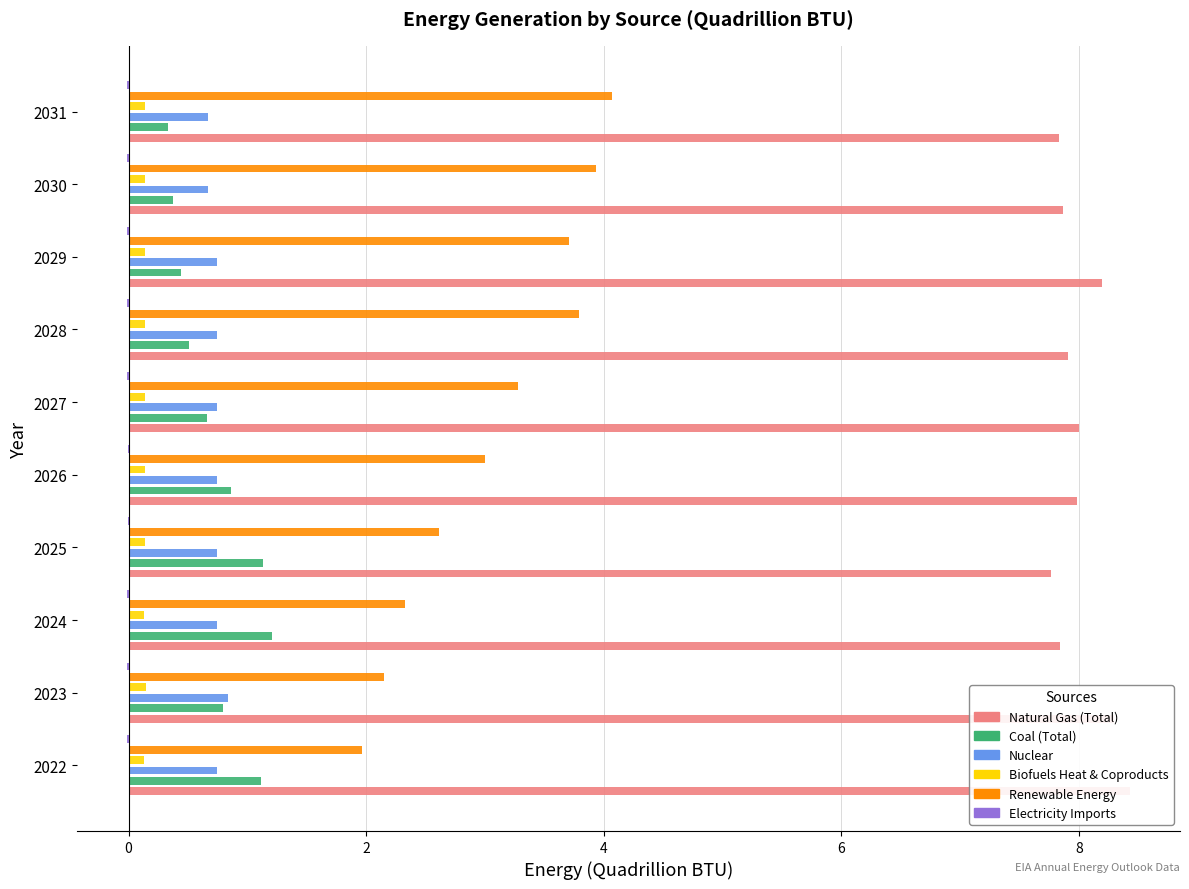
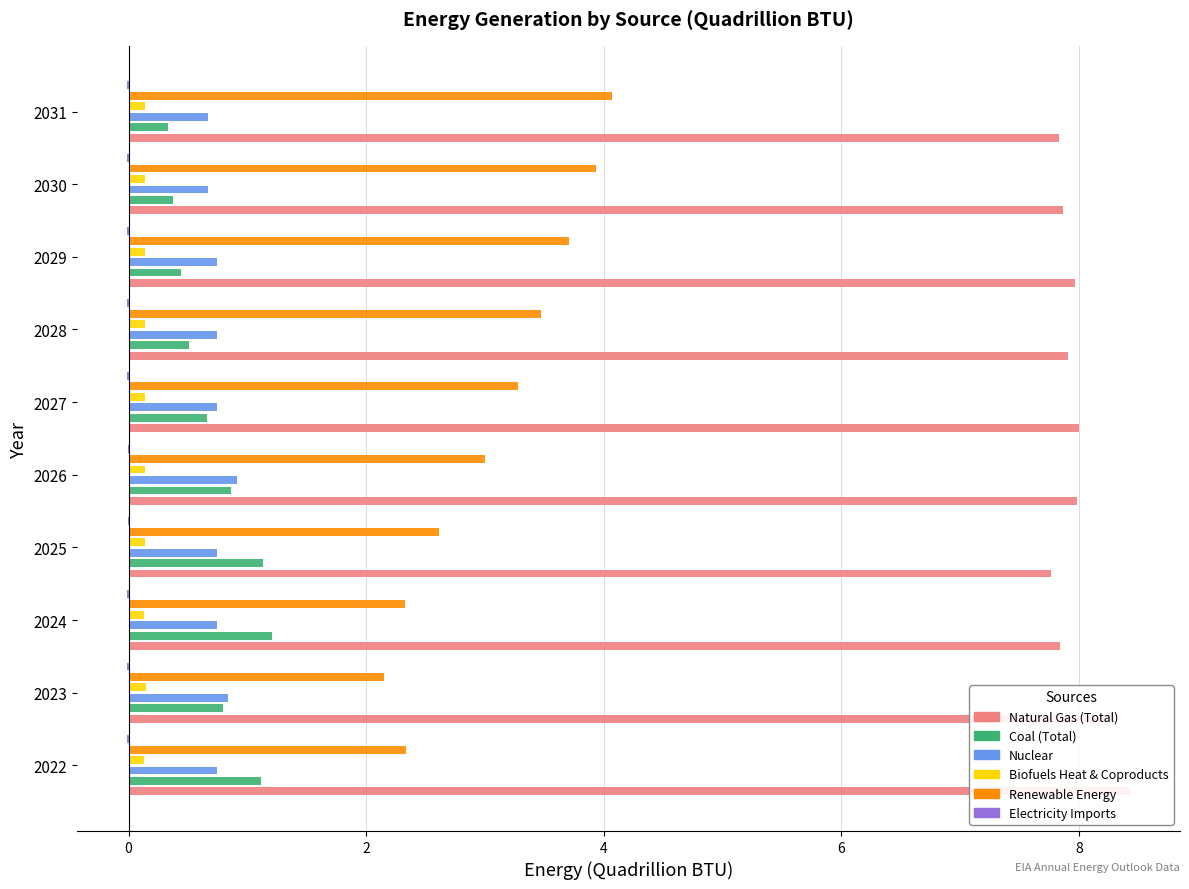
Natural Gas (Total), 2029: 8.20 -> 7.97
Renewable Energy, 2028: 3.79 -> 3.48
Nuclear, 2026: 0.75 -> 0.92
Renewable Energy, 2022: 1.96 -> 2.33
